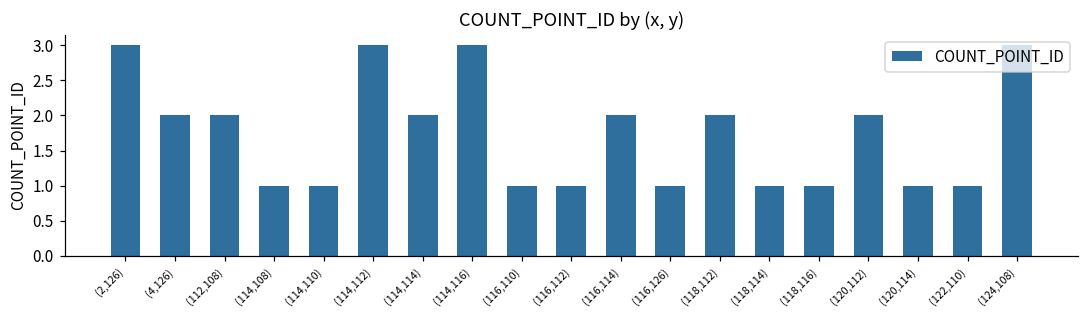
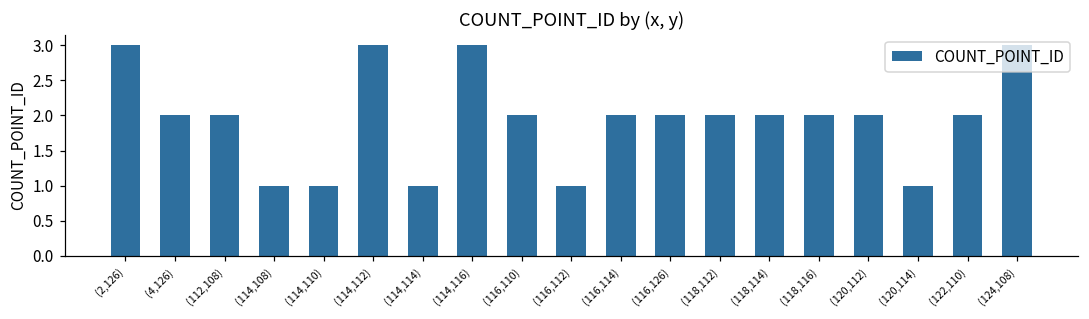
(114,114): 2 -> 1
(116,110): 1 -> 2
(116,126): 1 -> 2
(118,114): 1 -> 2
(118,116): 1 -> 2
(122,110): 1 -> 2
